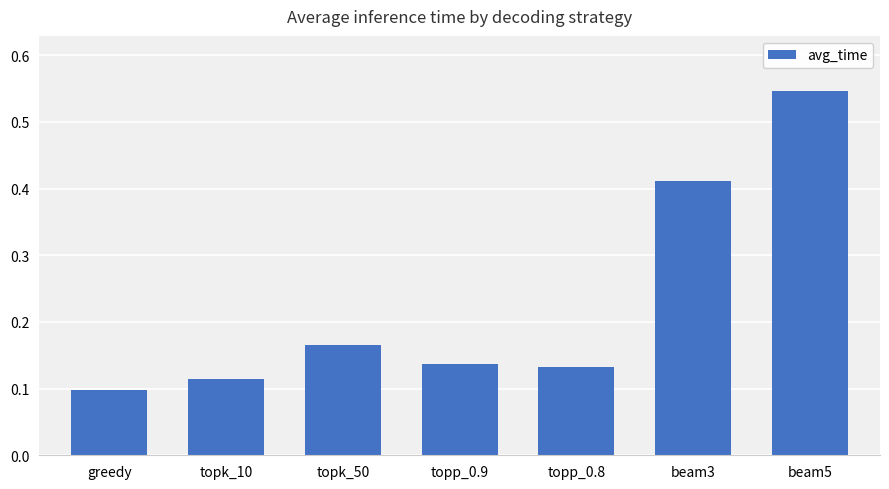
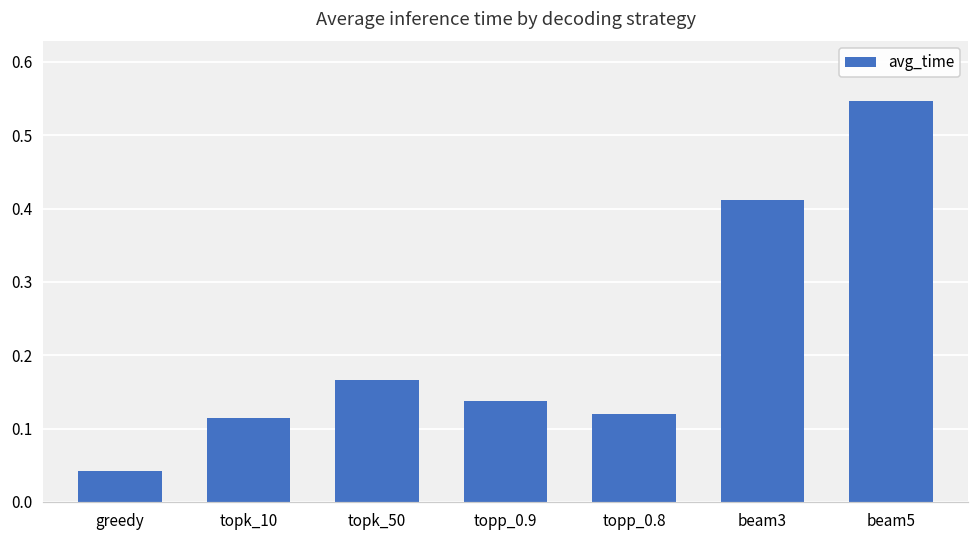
greedy: 0.10 -> 0.04
topp_0.8: 0.13 -> 0.12
